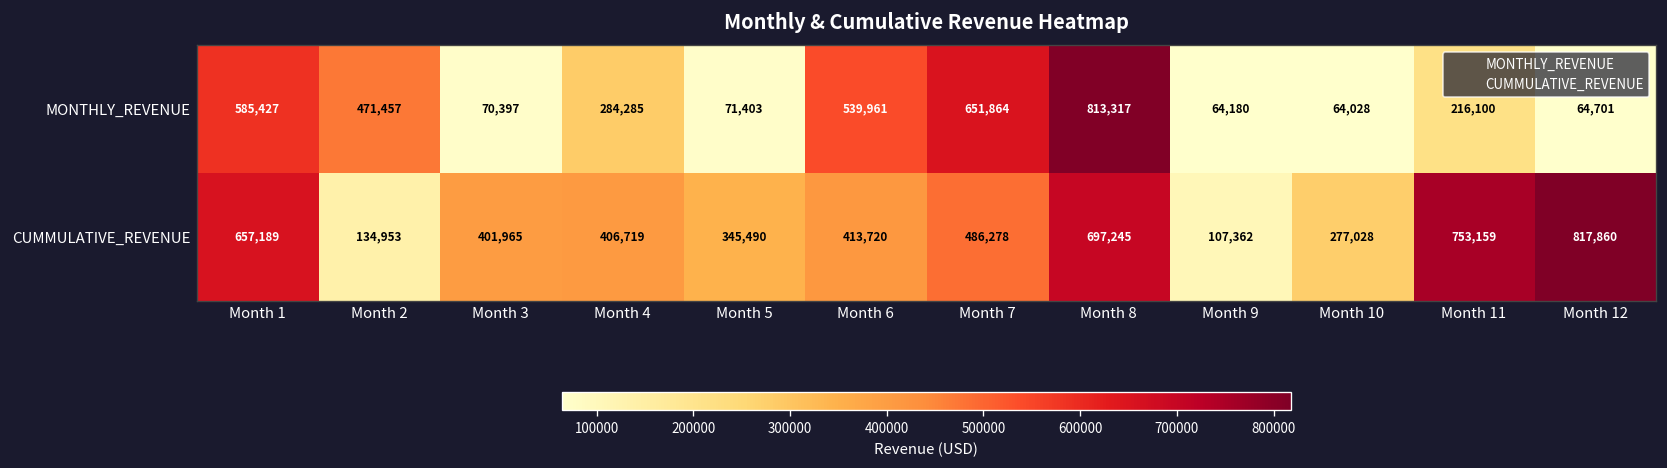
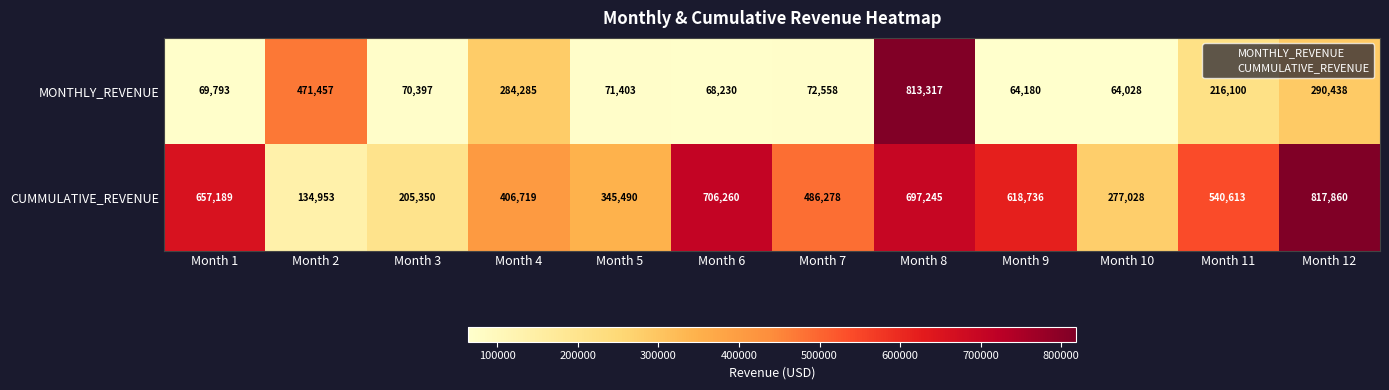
MONTHLY_REVENUE, Month 1: 585,427 -> 69,793
MONTHLY_REVENUE, Month 6: 539,961 -> 68,230
MONTHLY_REVENUE, Month 7: 651,864 -> 72,558
MONTHLY_REVENUE, Month 12: 64,701 -> 290,438
CUMMULATIVE_REVENUE, Month 3: 401,965 -> 205,350
CUMMULATIVE_REVENUE, Month 6: 413,720 -> 706,260
CUMMULATIVE_REVENUE, Month 9: 107,362 -> 618,736
CUMMULATIVE_REVENUE, Month 11: 753,159 -> 540,613
